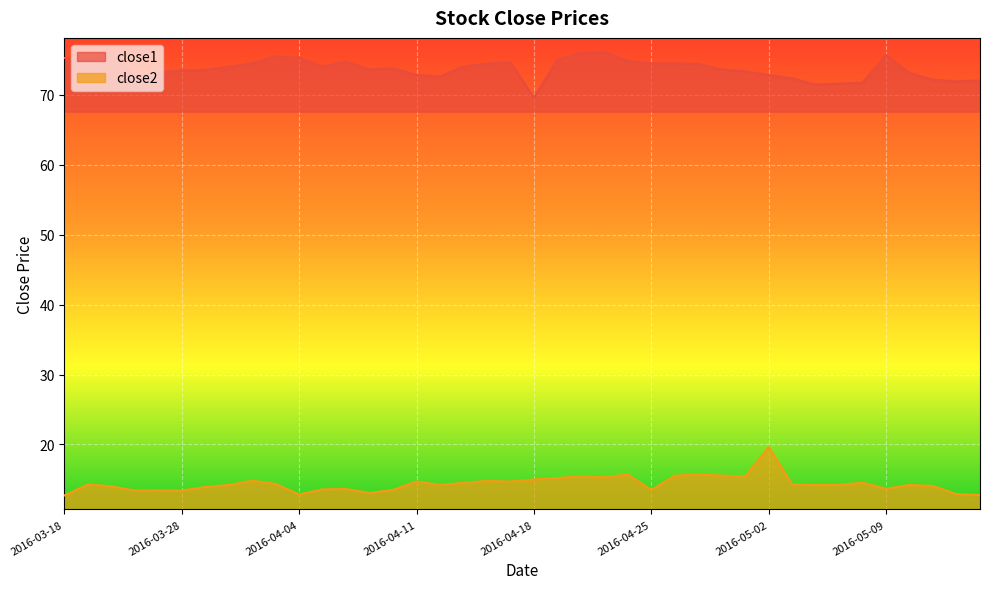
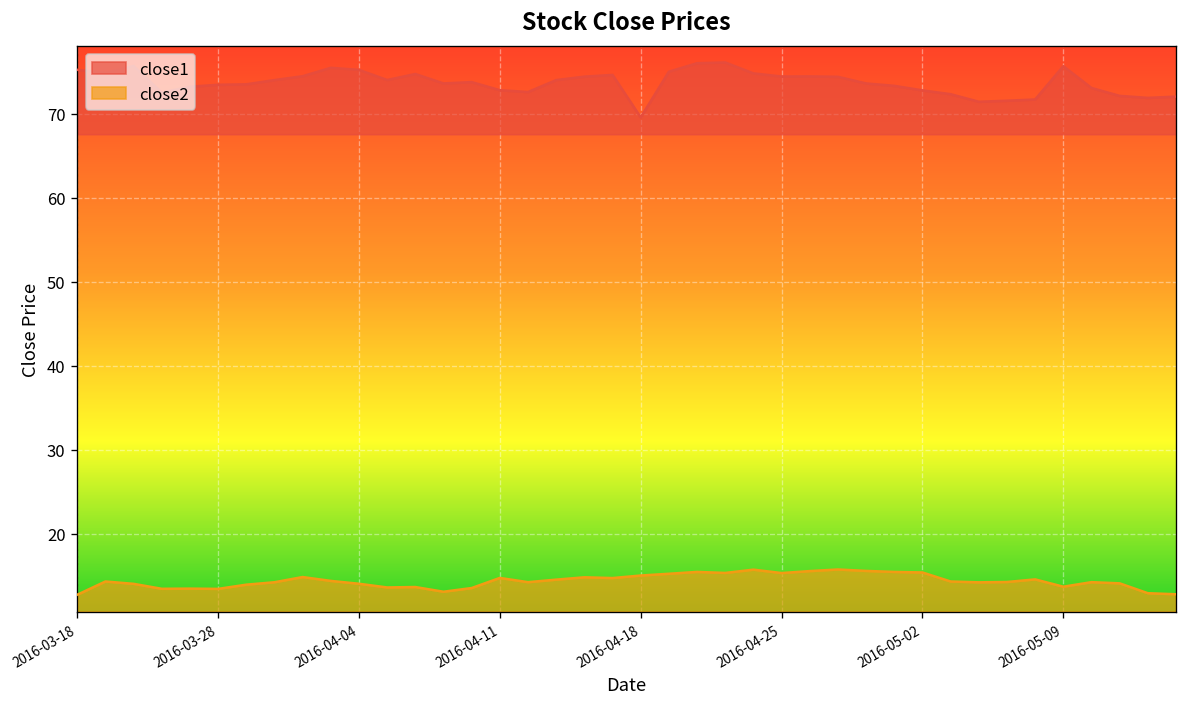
close2, 2016-04-04: 13 -> 14
close2, 2016-04-25: 14 -> 15
close2, 2016-05-02: 20 -> 15
